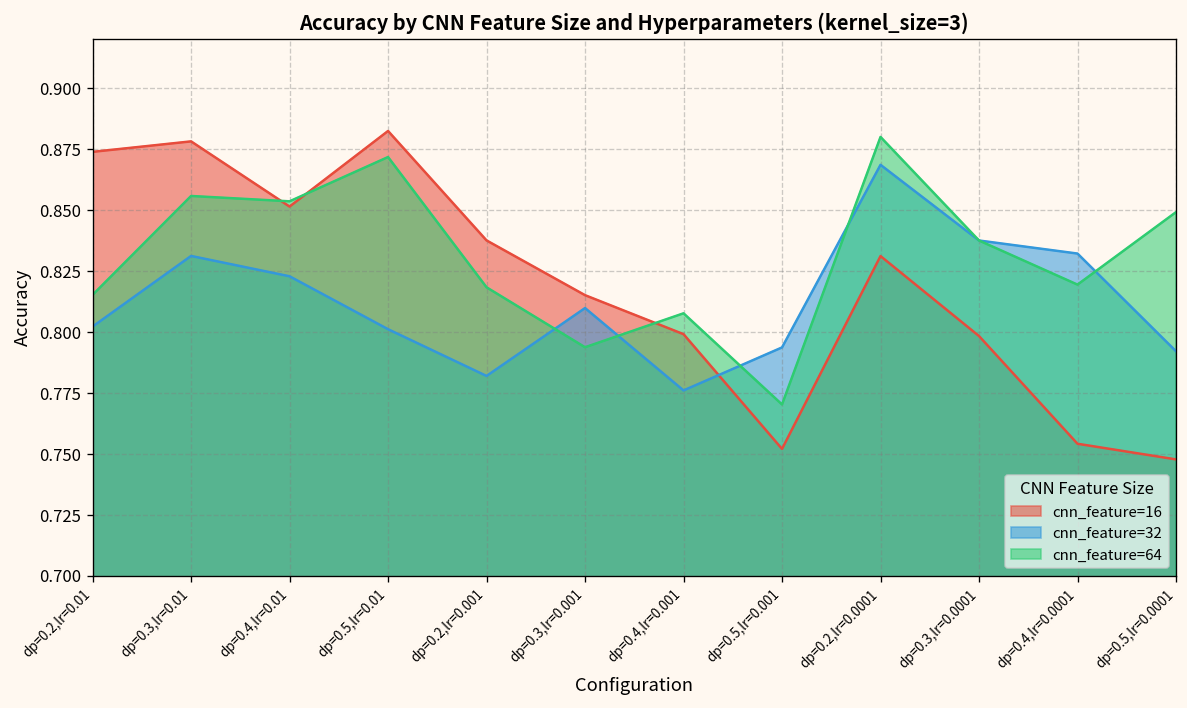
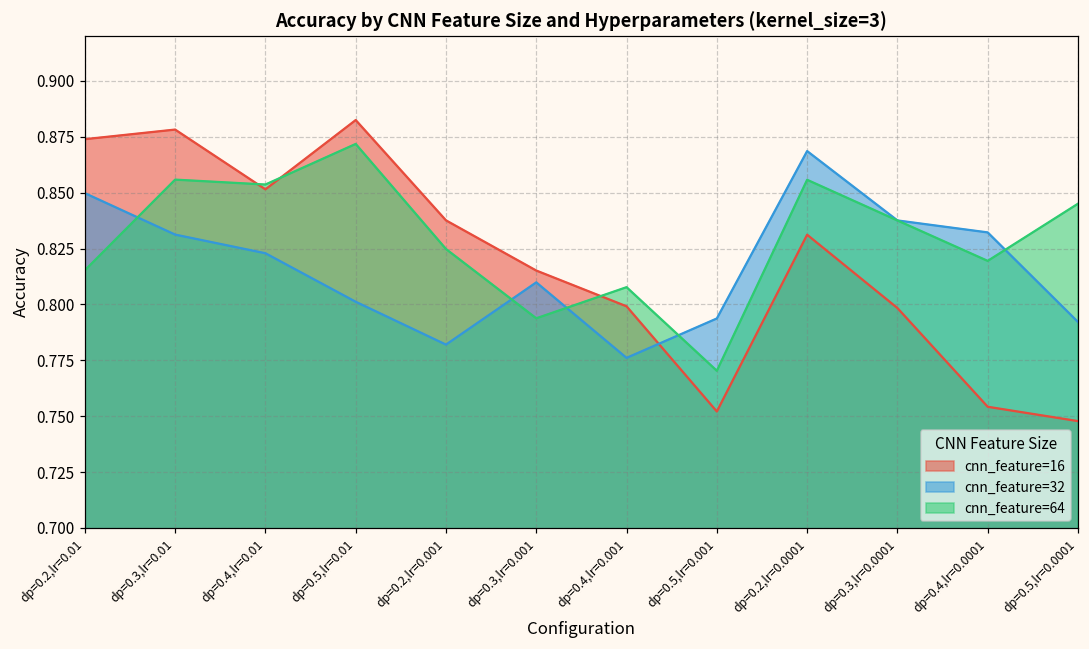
cnn_feature=32, dp=0.2,lr=0.01: 0.802 -> 0.850
cnn_feature=64, dp=0.2,lr=0.001: 0.818 -> 0.825
cnn_feature=64, dp=0.2,lr=0.0001: 0.880 -> 0.856
cnn_feature=64, dp=0.5,lr=0.0001: 0.849 -> 0.845
